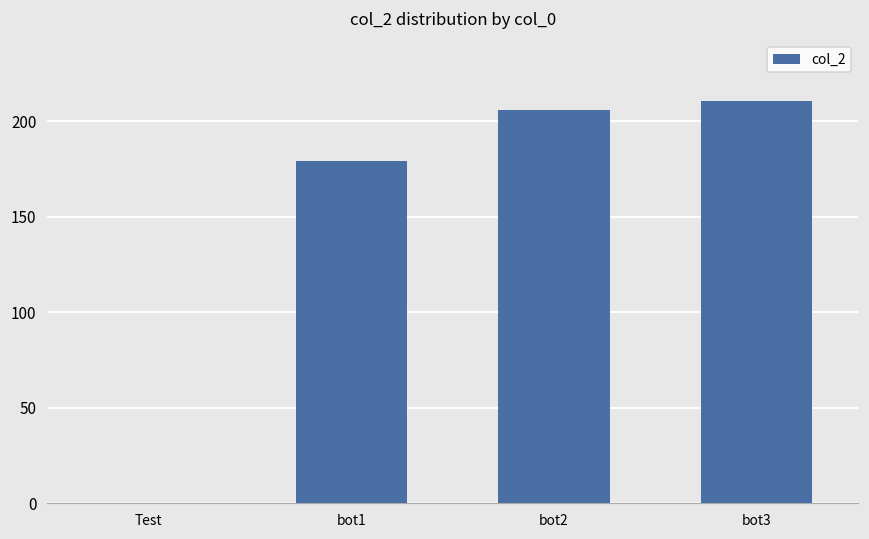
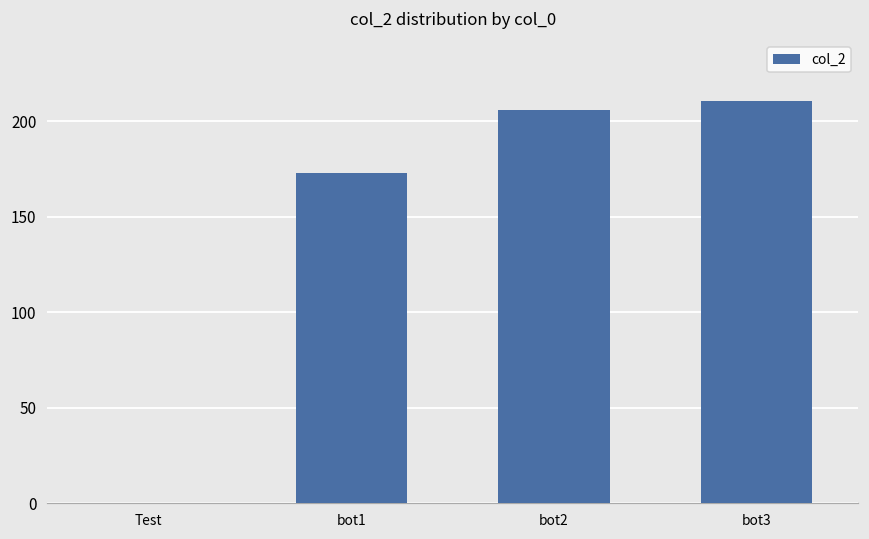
bot1: 179 -> 173
